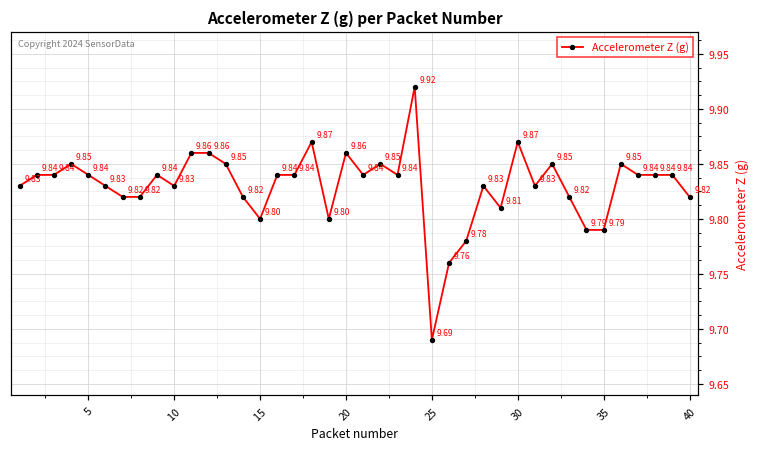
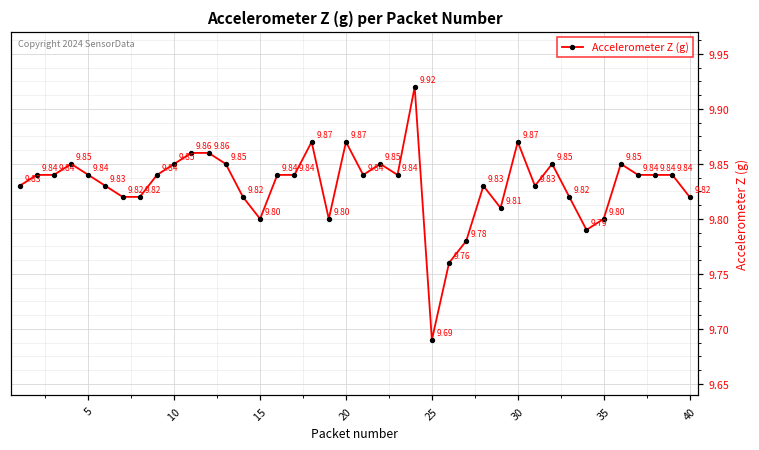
10: 9.83 -> 9.85
20: 9.86 -> 9.87
35: 9.79 -> 9.80
